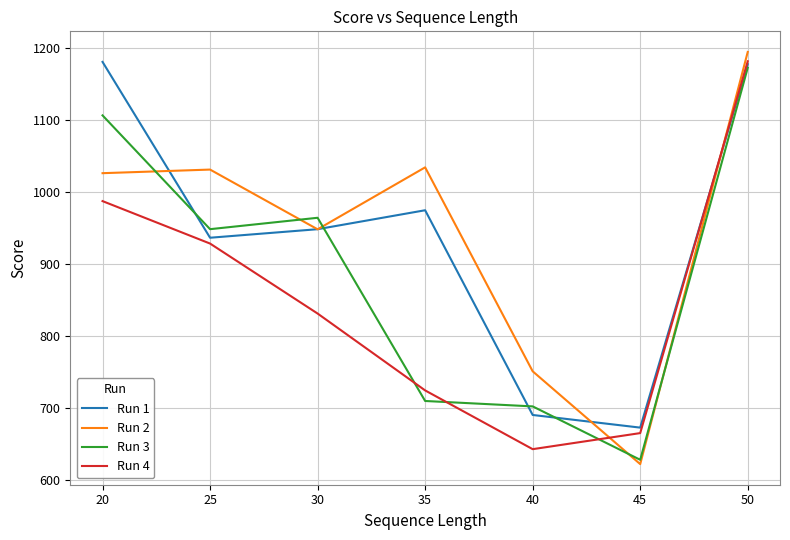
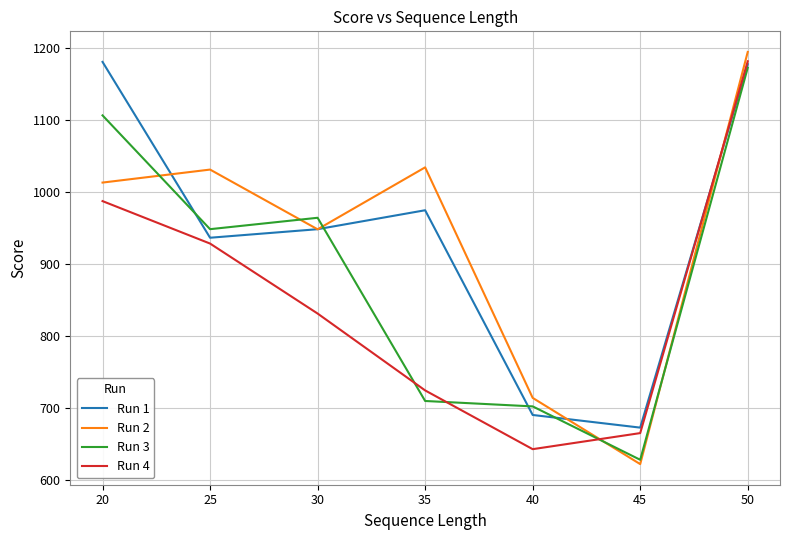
Run 2, 20: 1030 -> 1010
Run 2, 40: 750 -> 710
